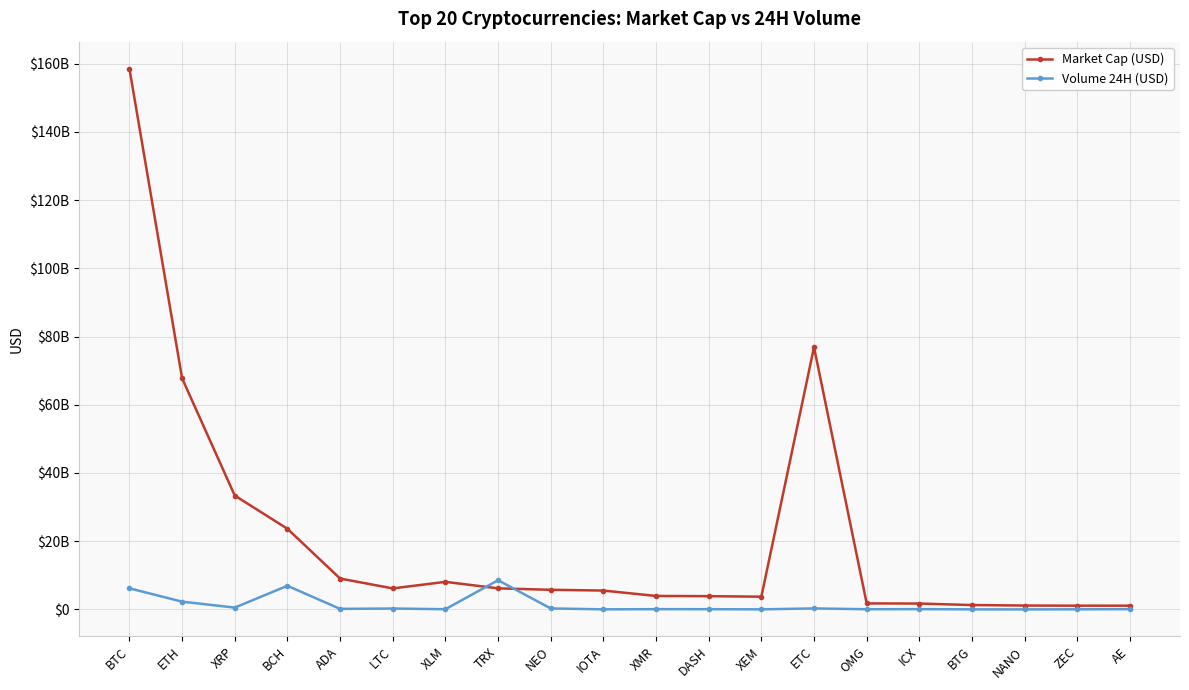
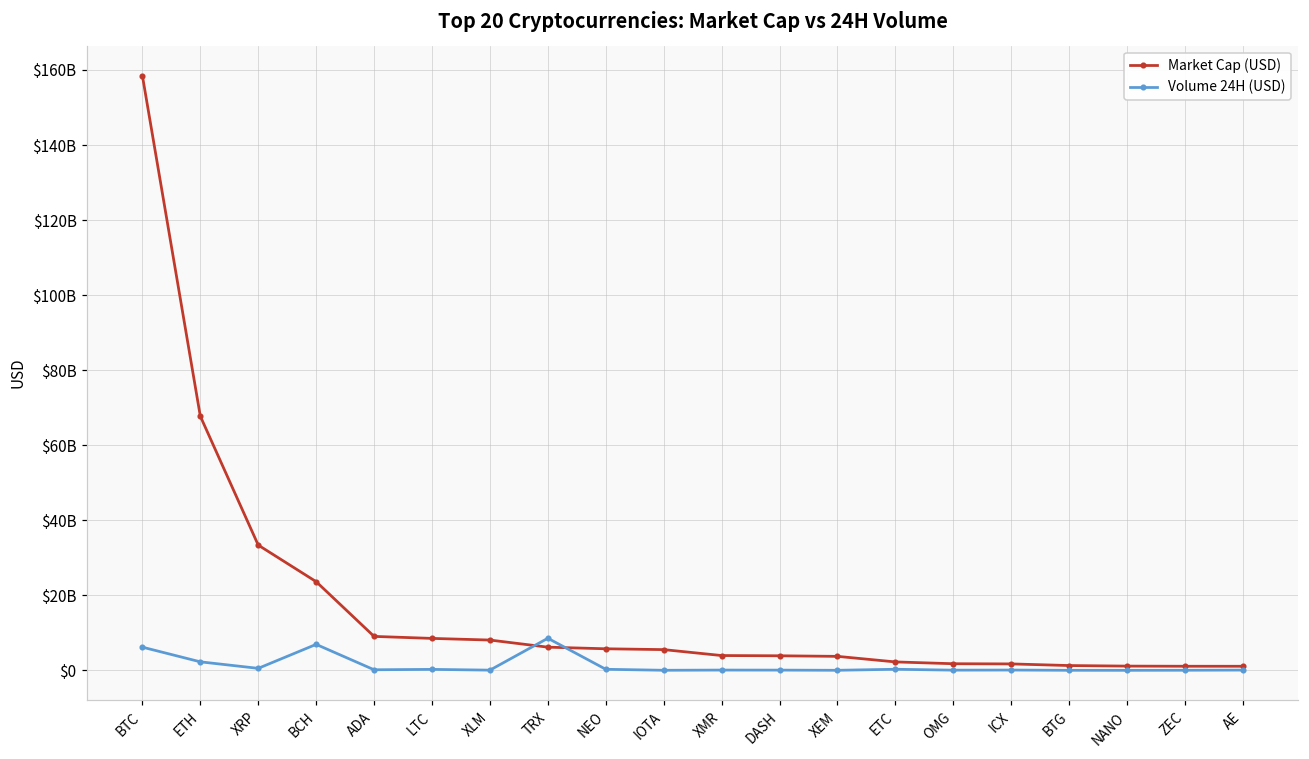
Market Cap (USD), LTC: $6000000000 -> $9000000000
Market Cap (USD), ETC: $77000000000 -> $2000000000
